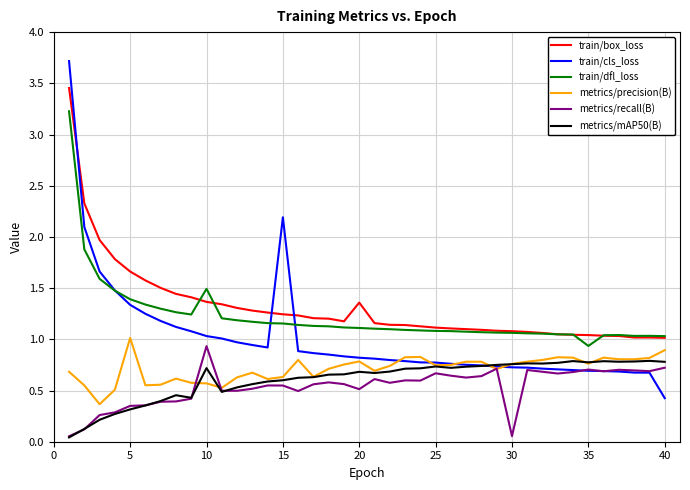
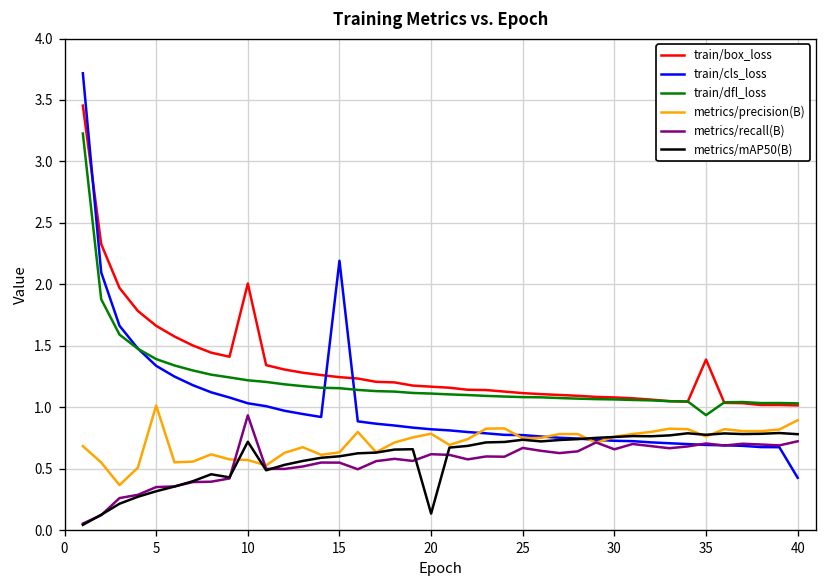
train/box_loss, 10: 1.37 -> 2.01
train/dfl_loss, 10: 1.49 -> 1.22
train/box_loss, 20: 1.36 -> 1.17
metrics/recall(B), 20: 0.51 -> 0.62
metrics/mAP50(B), 20: 0.68 -> 0.13
metrics/recall(B), 30: 0.05 -> 0.66
train/box_loss, 35: 1.04 -> 1.39
